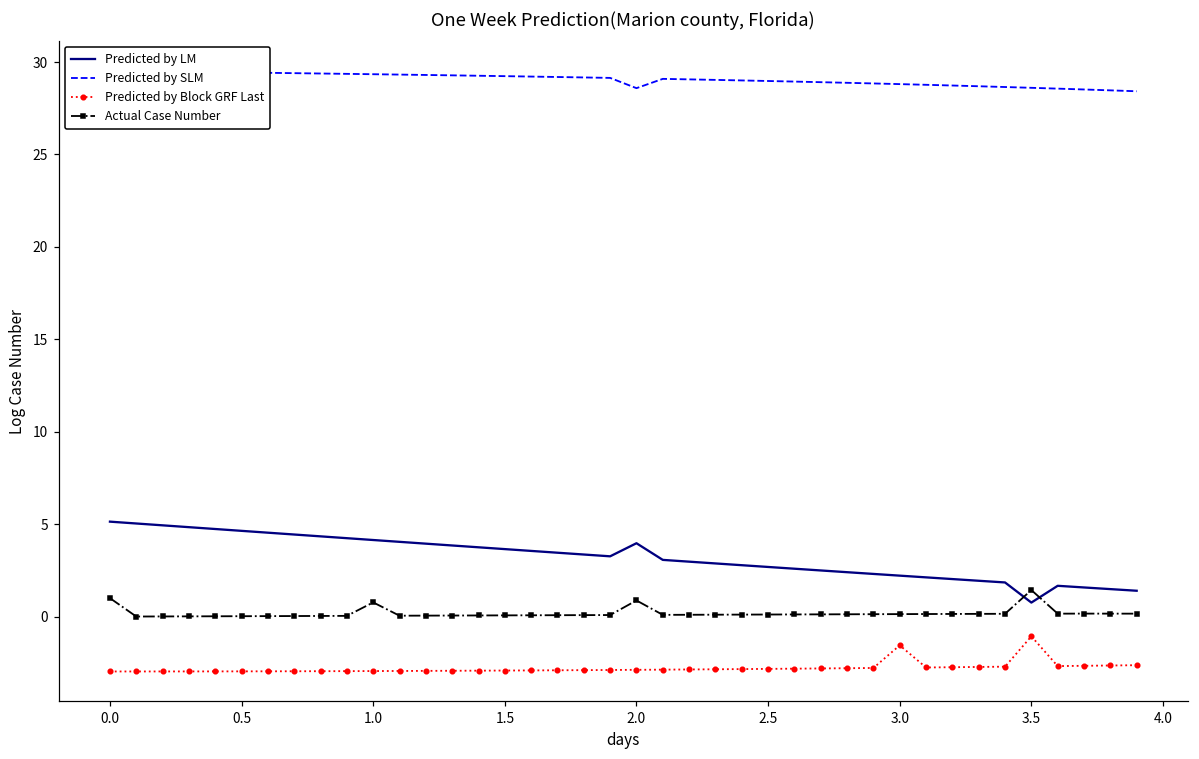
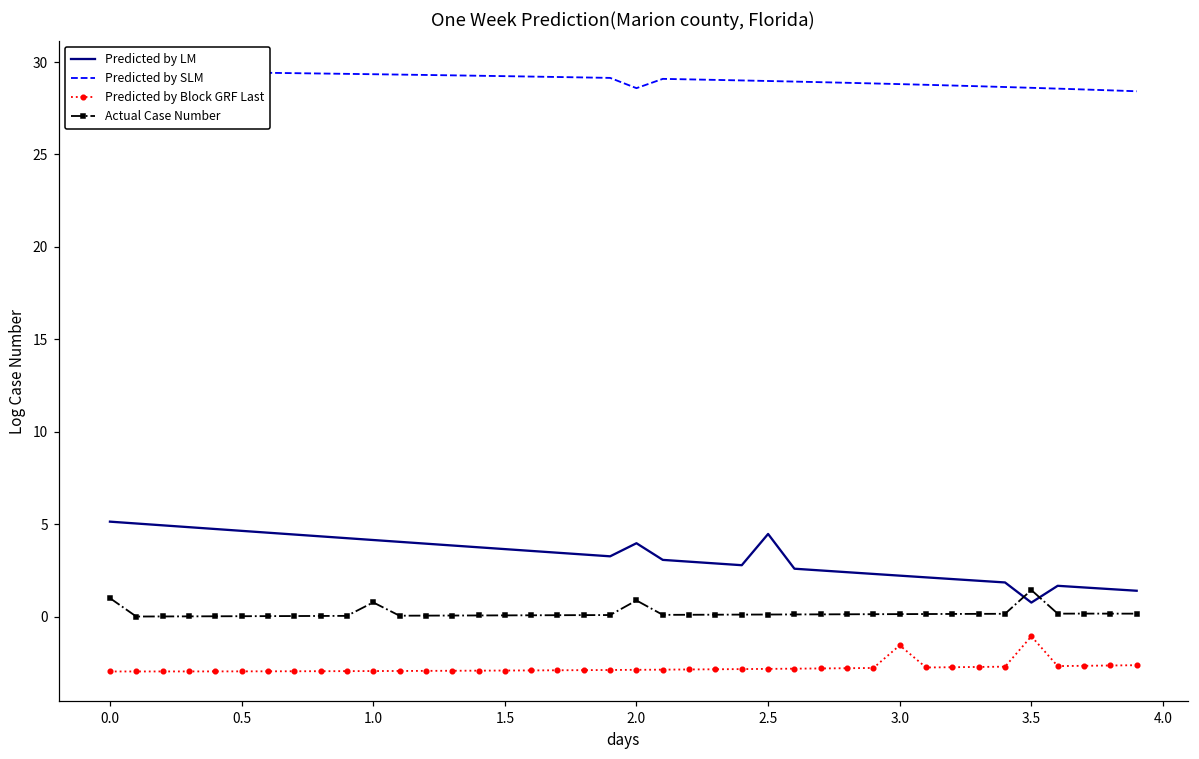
Predicted by LM, 2.5: 2.7 -> 4.5
